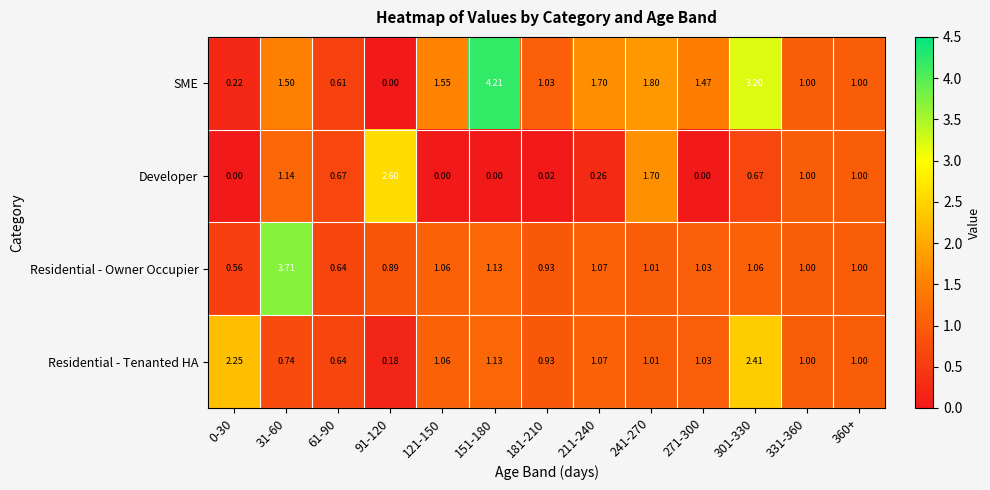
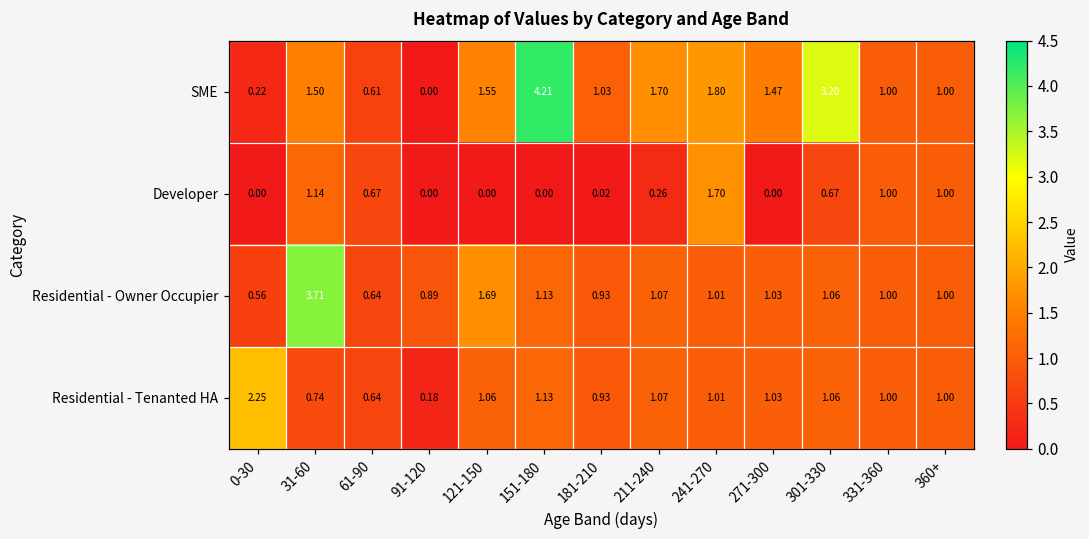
Developer, 91-120: 2.60 -> 0.00
Residential - Owner Occupier, 121-150: 1.06 -> 1.69
Residential - Tenanted HA, 301-330: 2.41 -> 1.06
